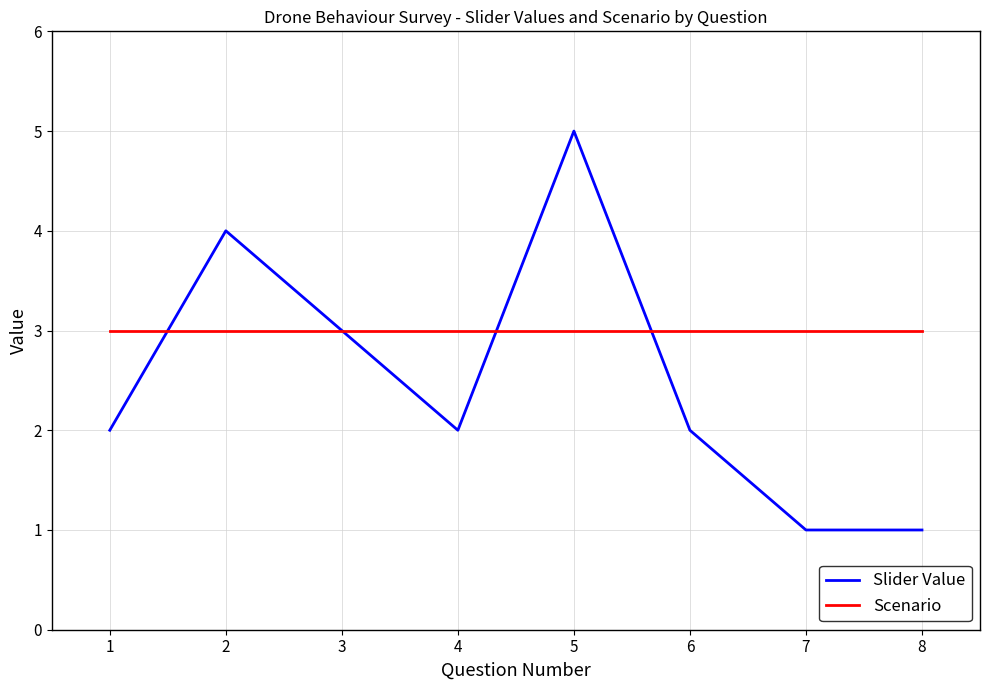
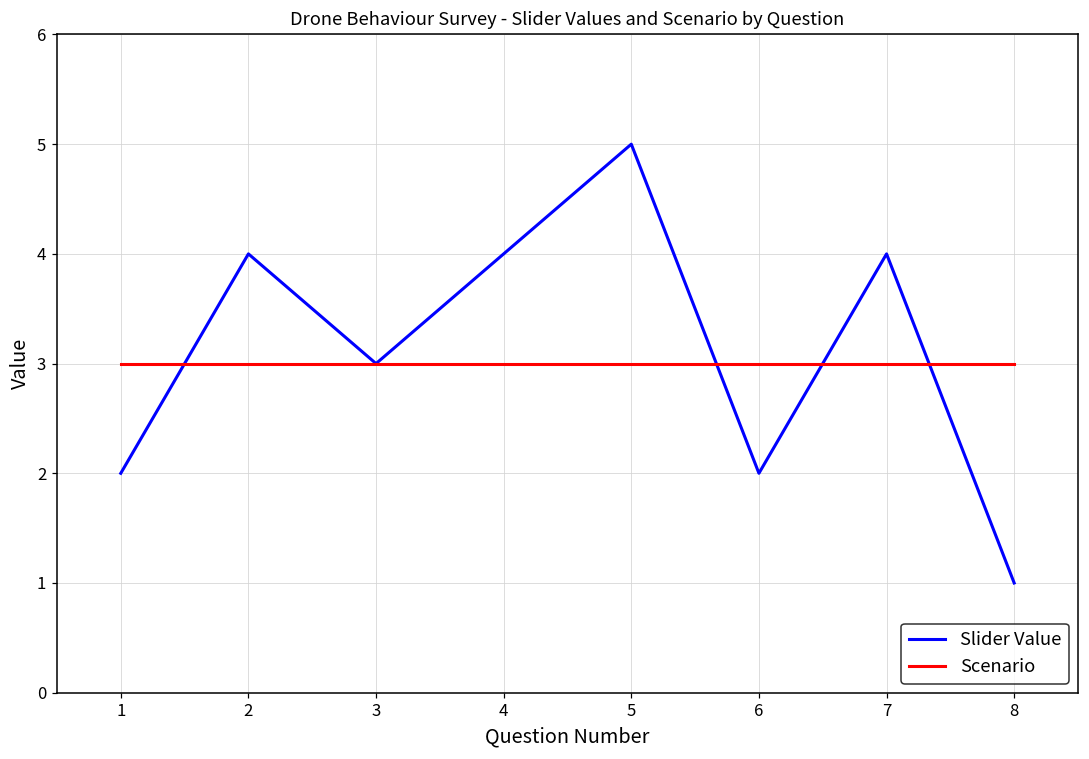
Slider Value, 4: 2 -> 4
Slider Value, 7: 1 -> 4
